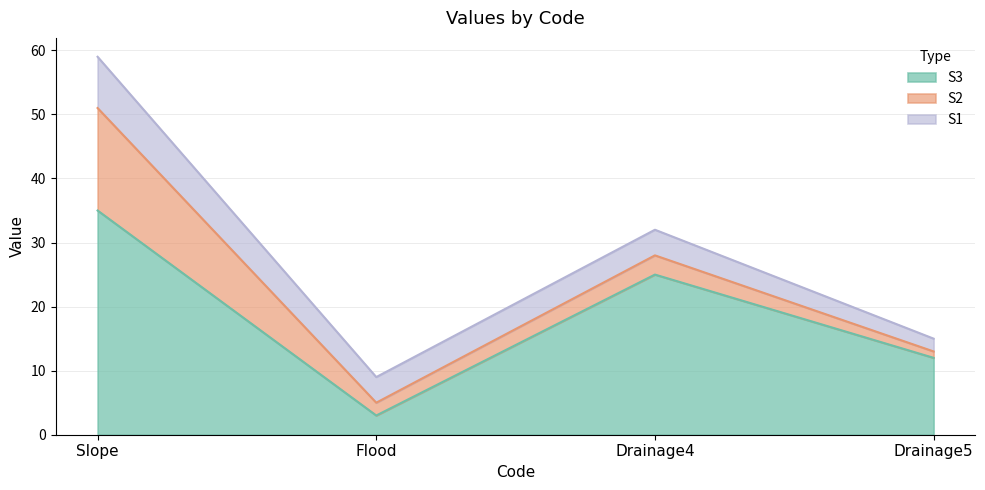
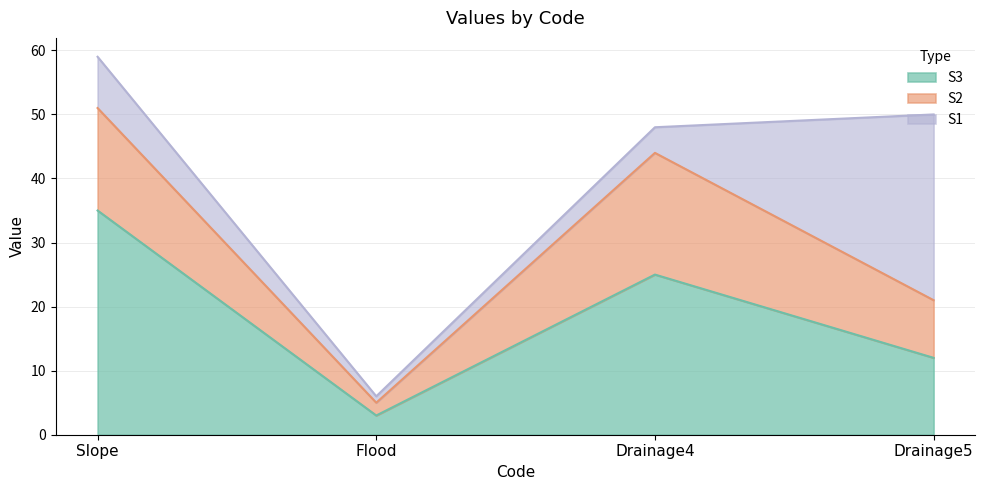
S1, Flood: 4 -> 1
S2, Drainage4: 3 -> 19
S2, Drainage5: 1 -> 9
S1, Drainage5: 2 -> 29
